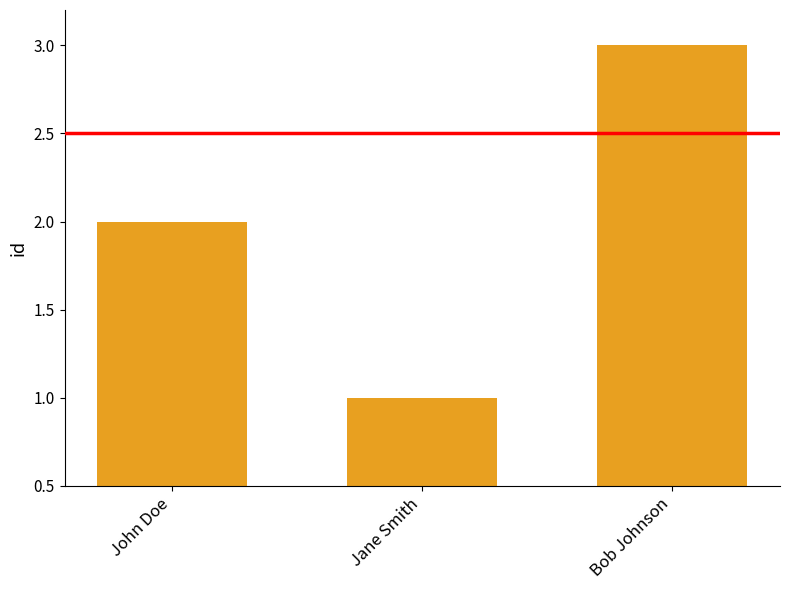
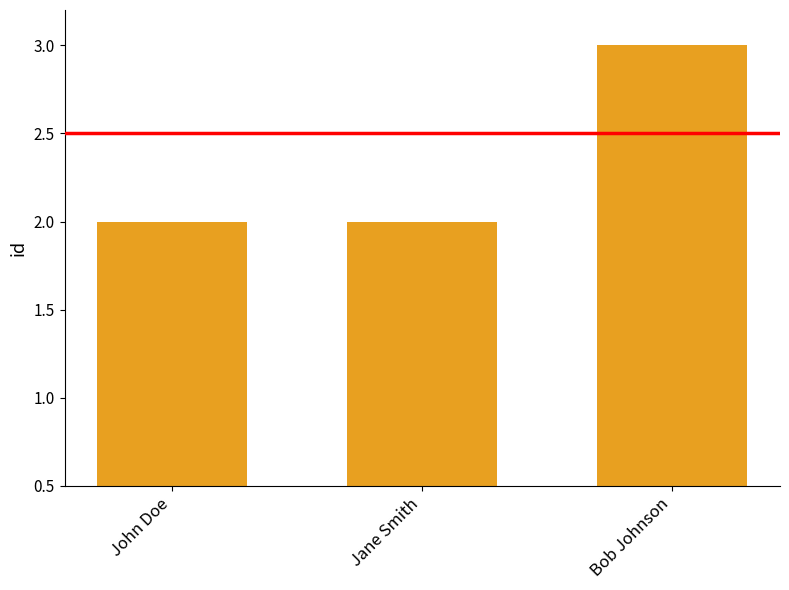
Jane Smith: 1 -> 2
